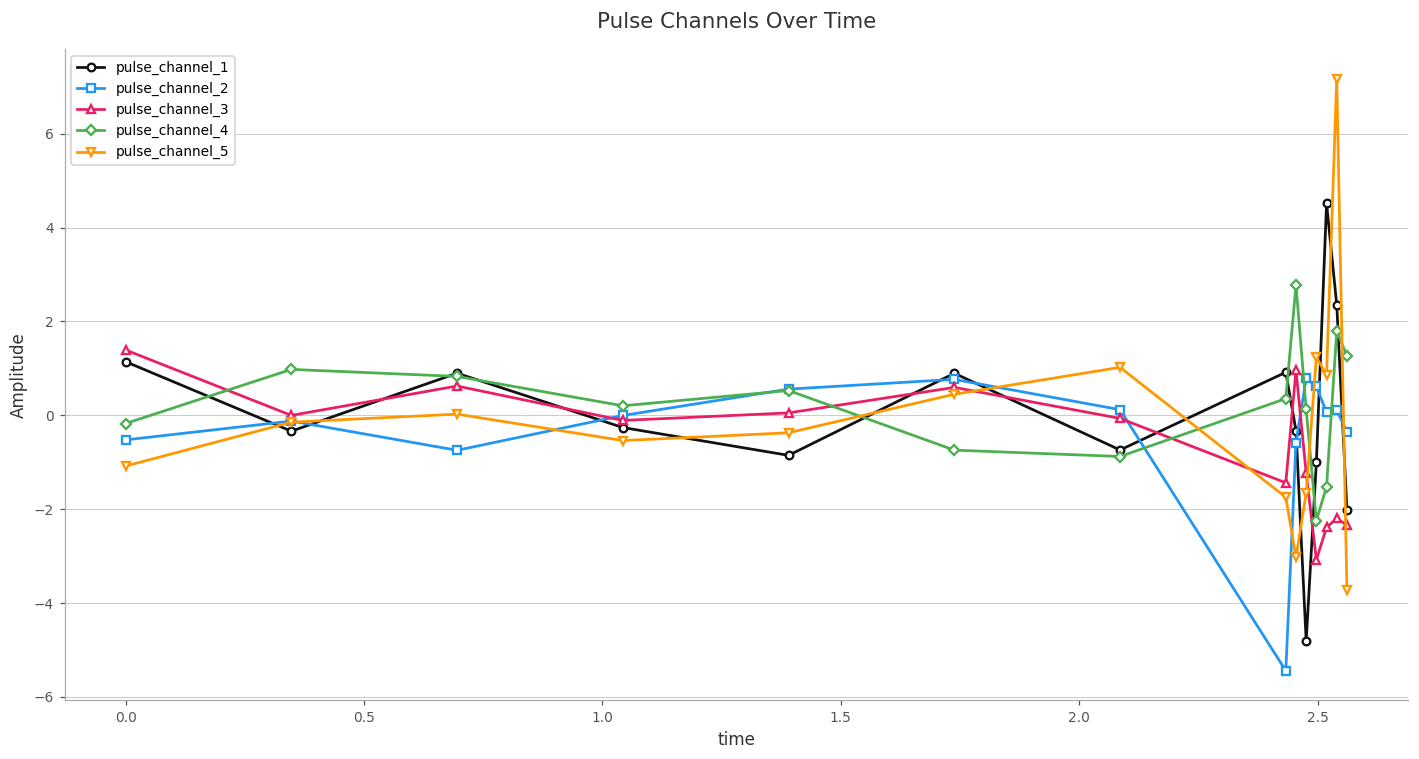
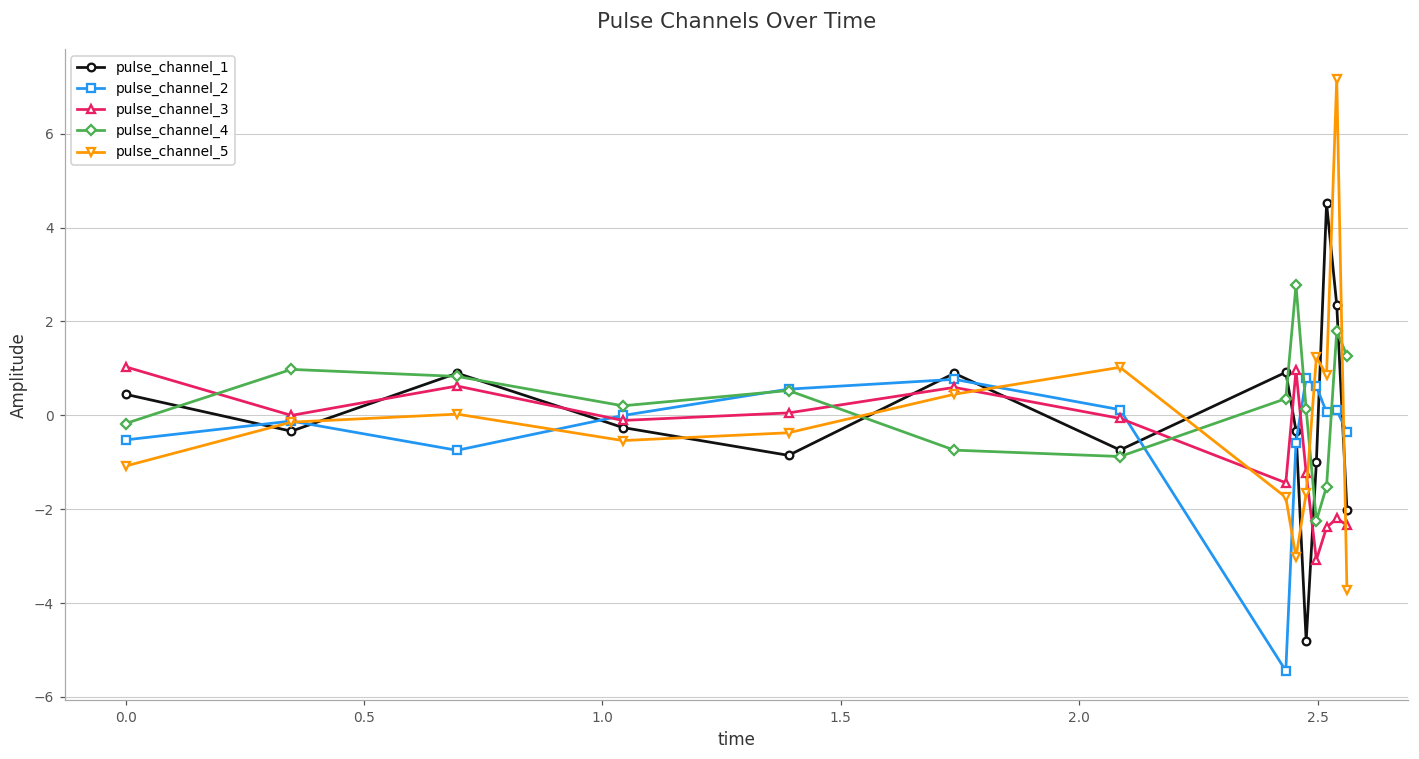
pulse_channel_1, 0.0: 1.1 -> 0.4
pulse_channel_3, 0.0: 1.4 -> 1.0
